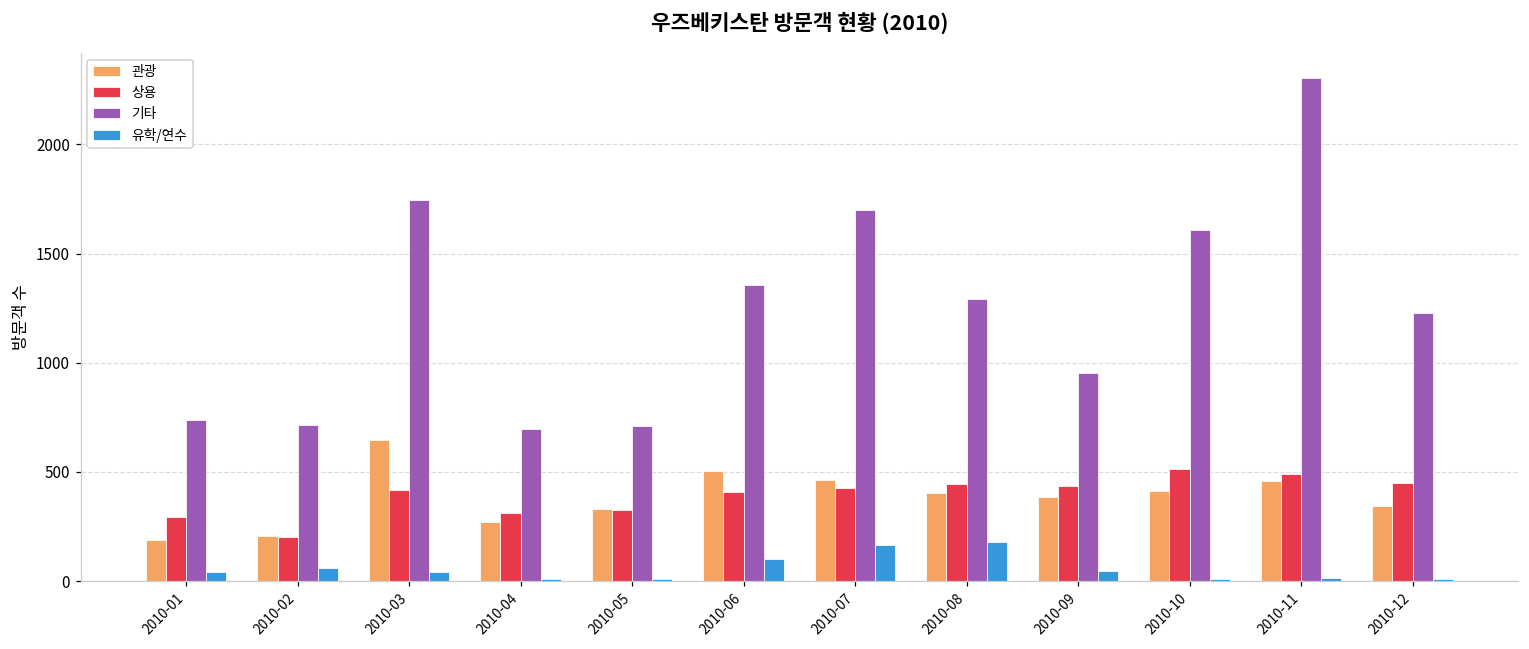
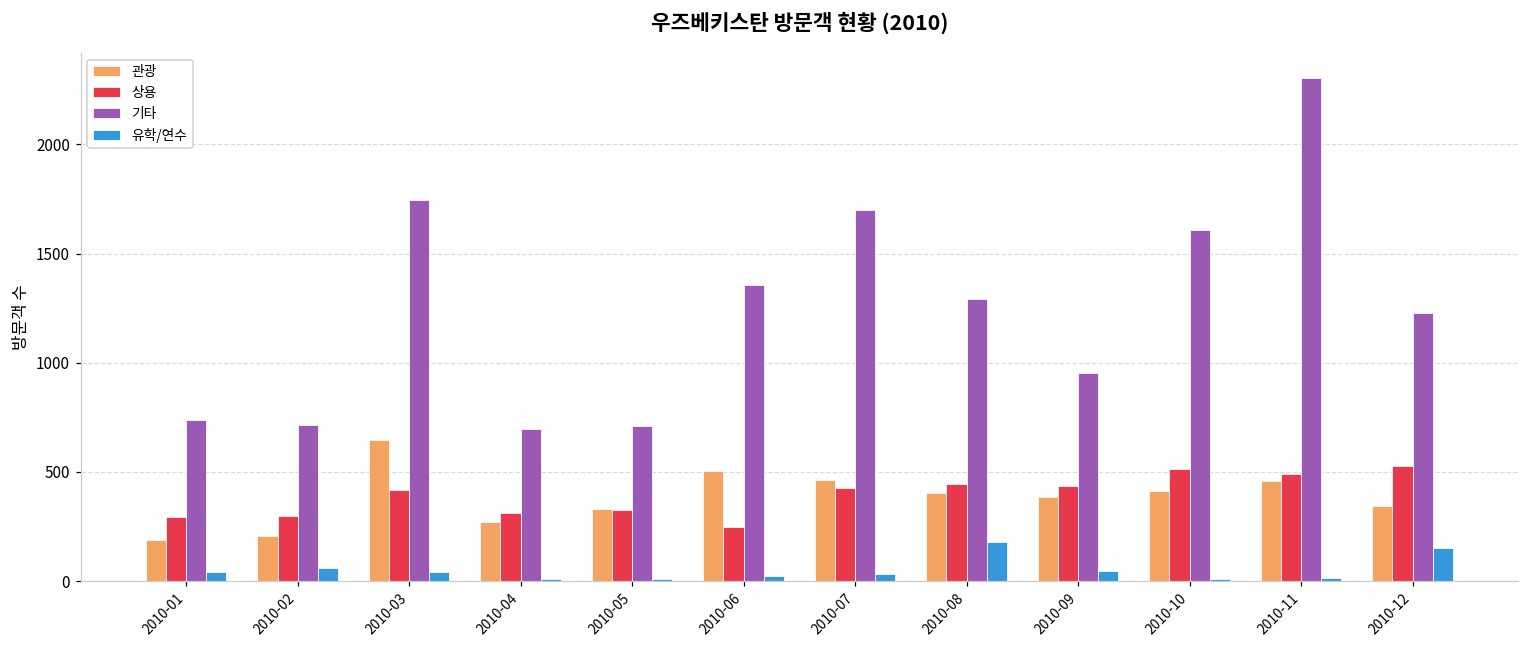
상용, 2010-02: 200 -> 300
상용, 2010-06: 410 -> 250
유학/연수, 2010-06: 100 -> 20
유학/연수, 2010-07: 160 -> 30
상용, 2010-12: 450 -> 530
유학/연수, 2010-12: 10 -> 150
